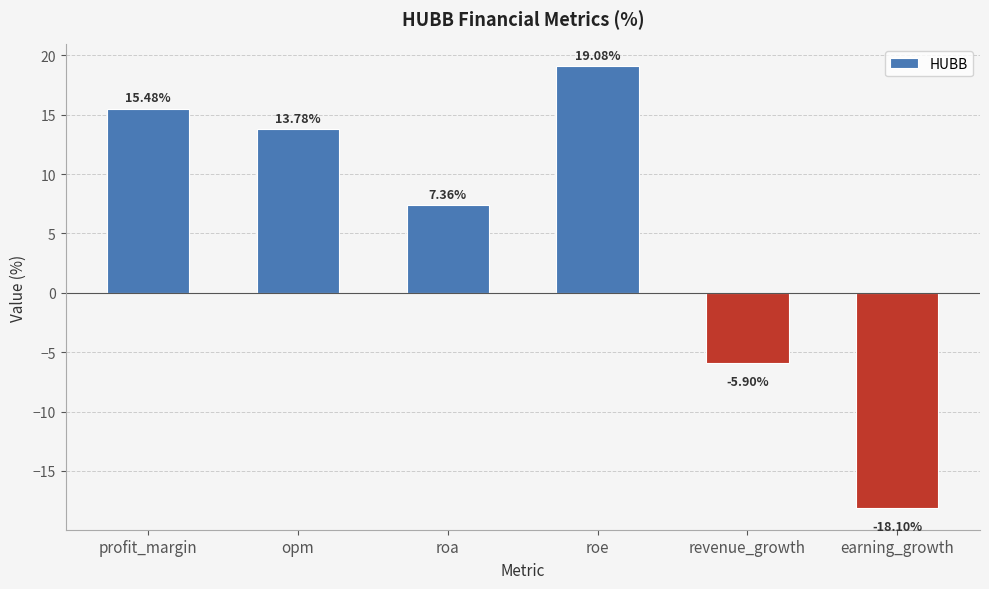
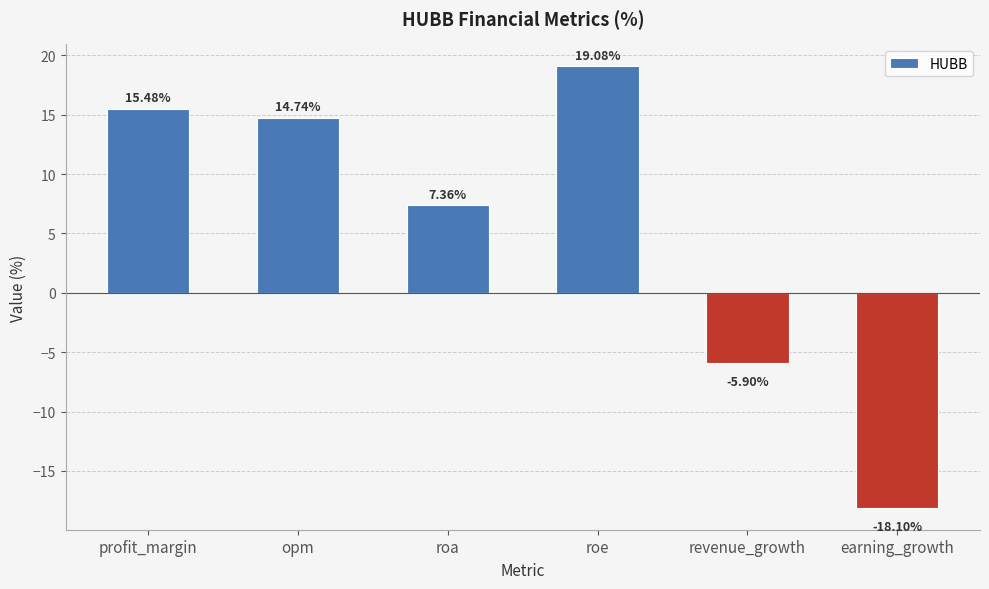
opm: 13.78% -> 14.74%
